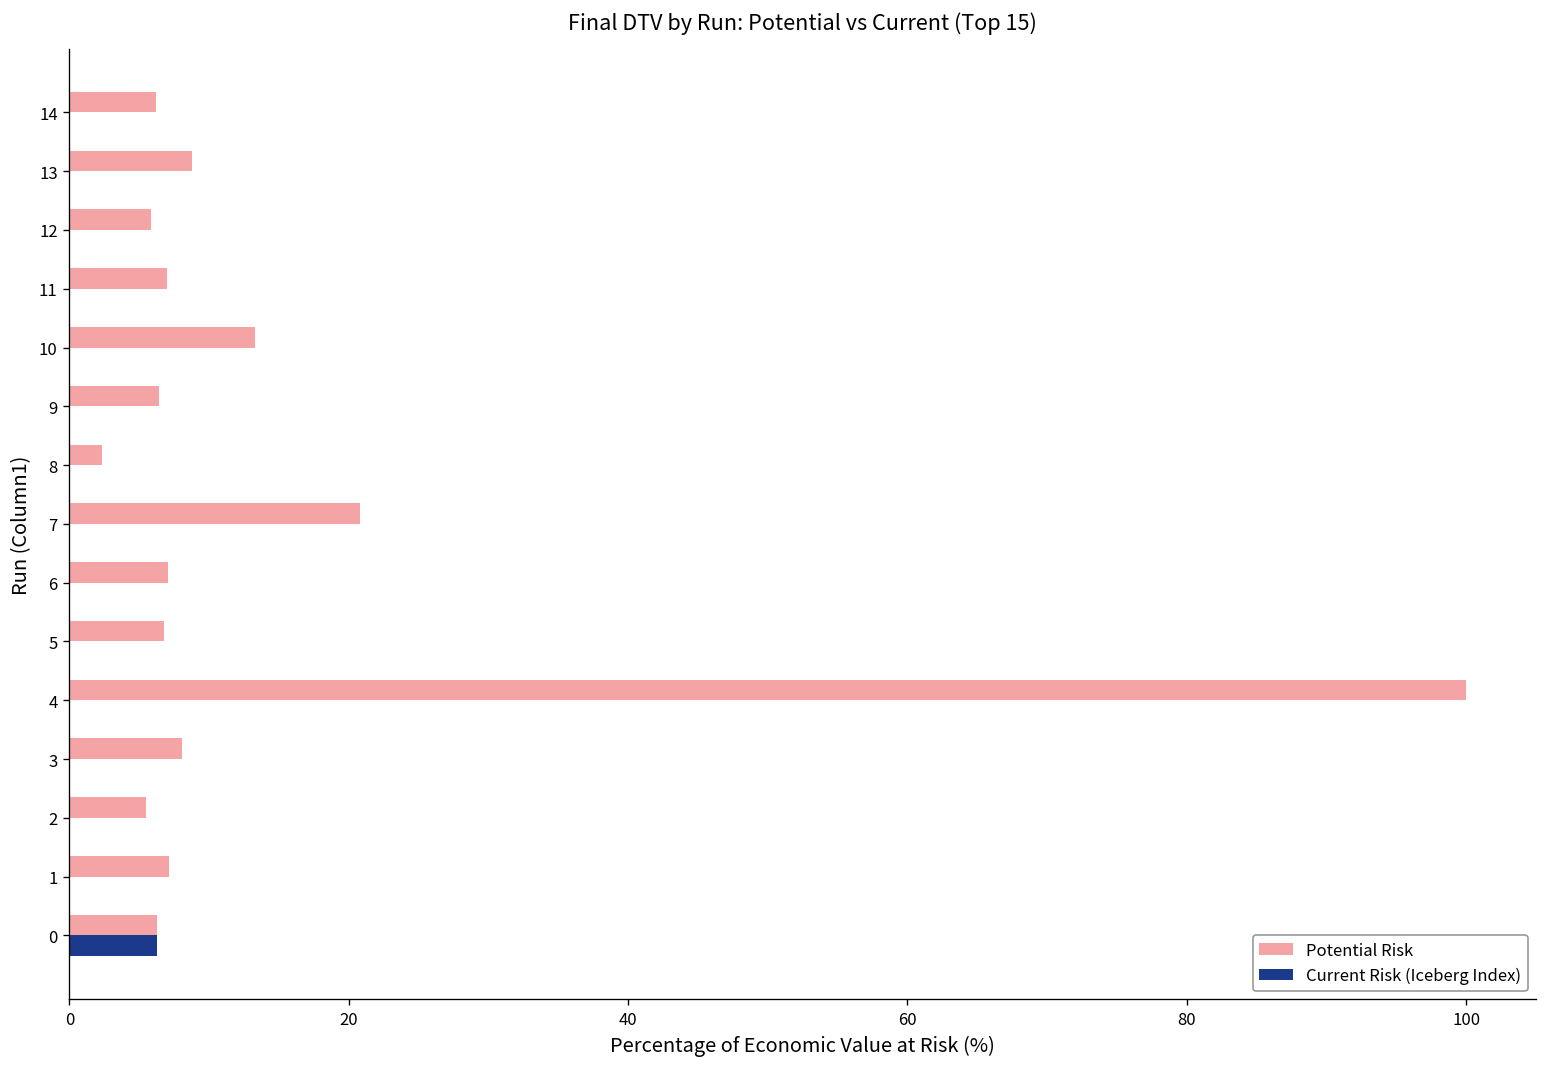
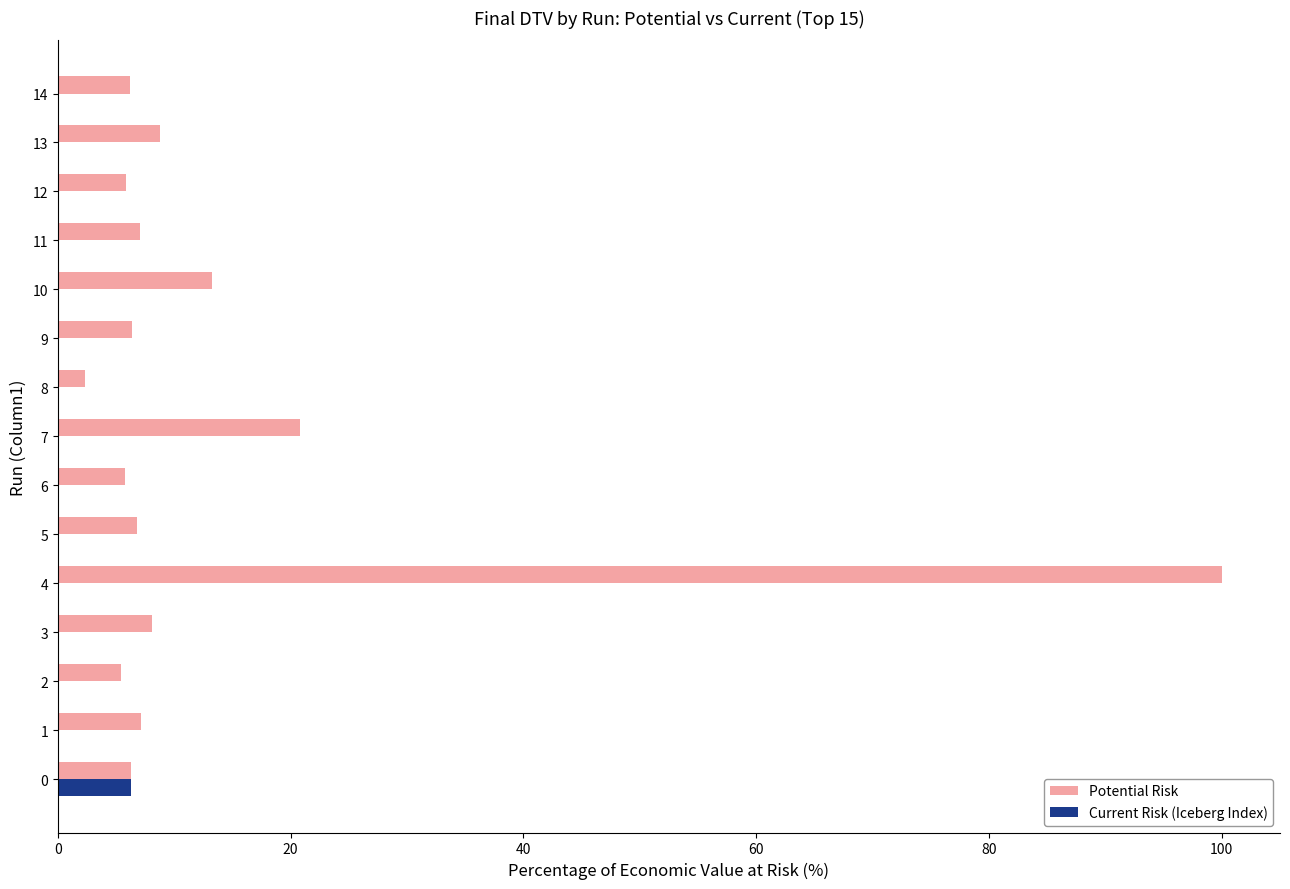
Potential Risk, 6: 7.1 -> 5.8
